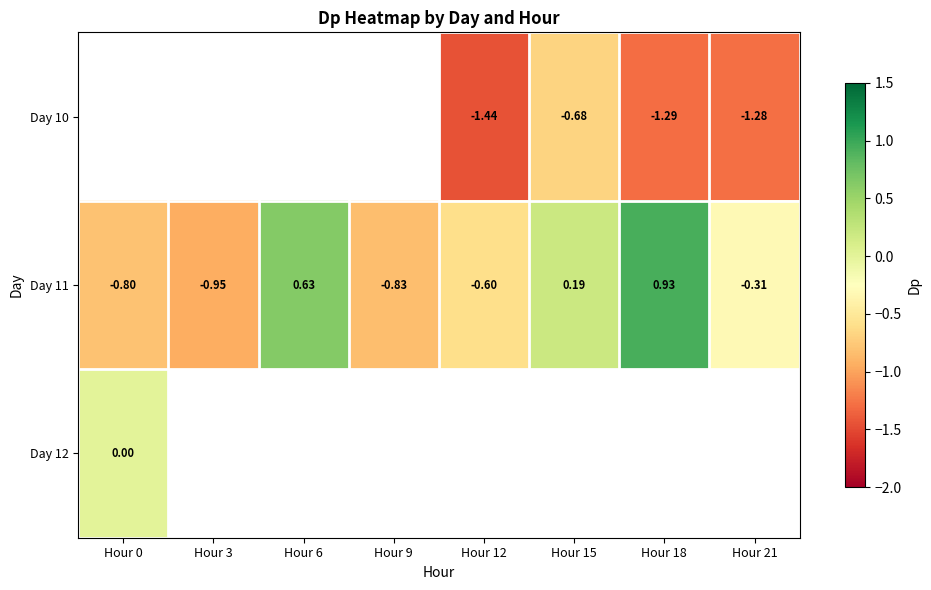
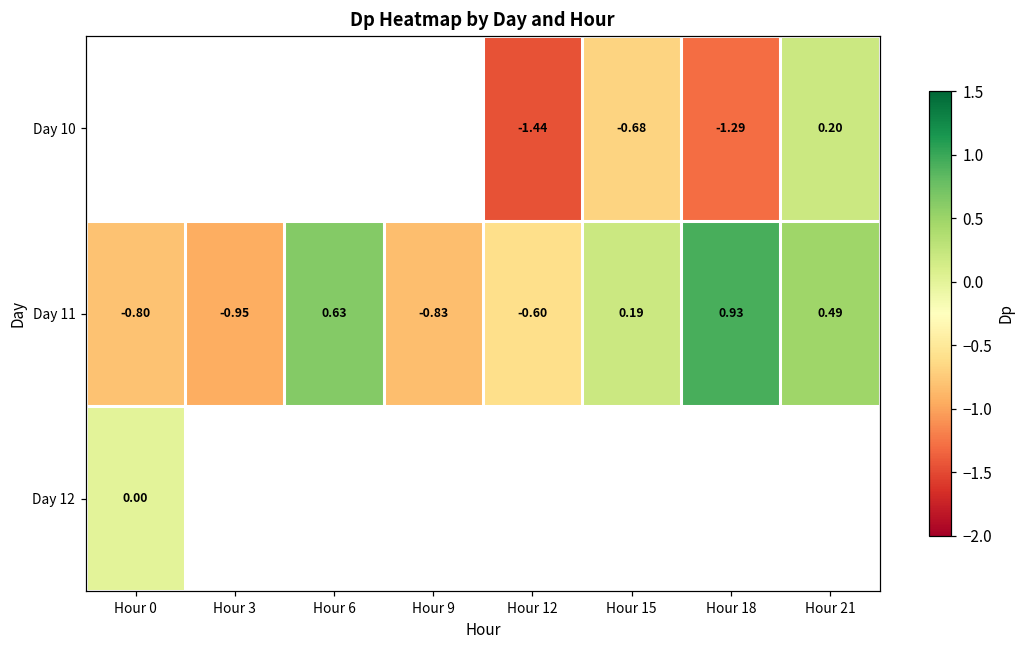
Day 10, Hour 21: -1.28 -> 0.20
Day 11, Hour 21: -0.31 -> 0.49
